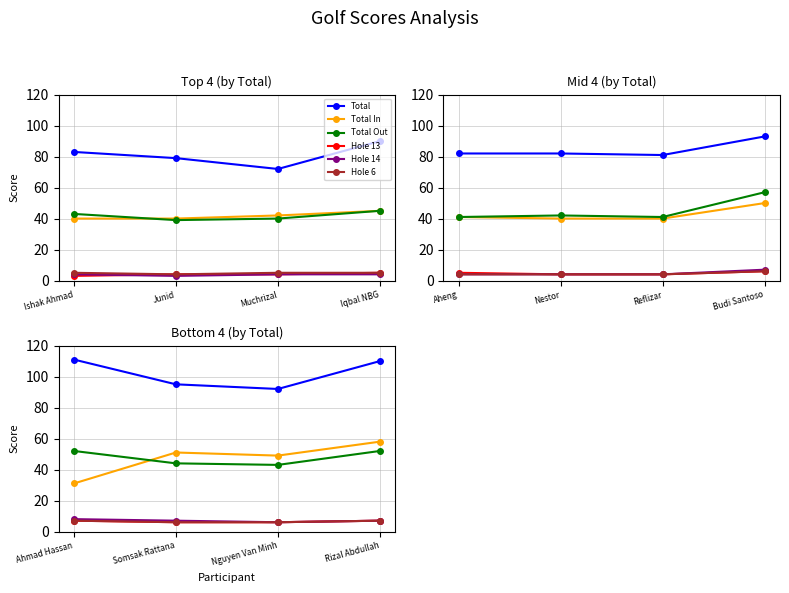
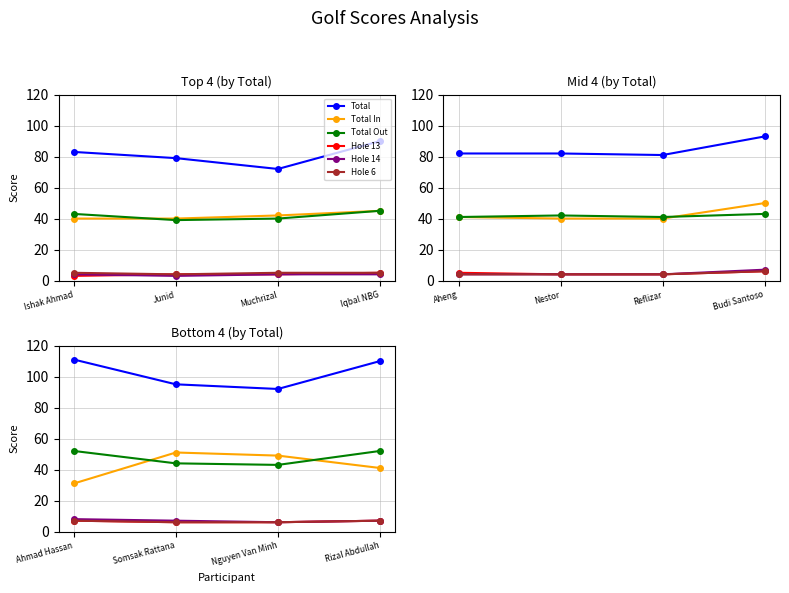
Mid 4 (by Total), Total Out, Budi Santoso: 57 -> 43
Bottom 4 (by Total), Total In, Rizal Abdullah: 58 -> 41
